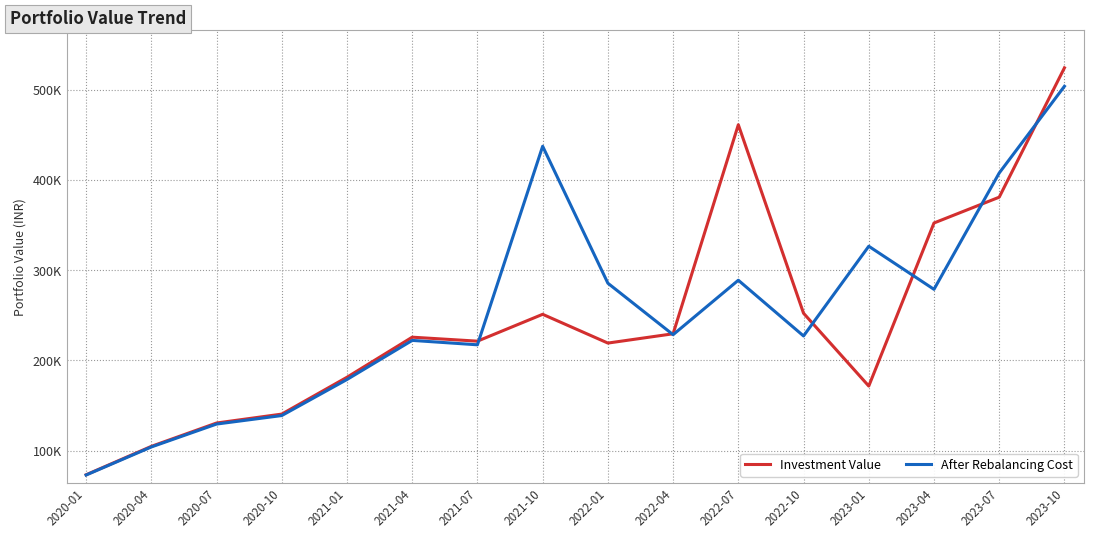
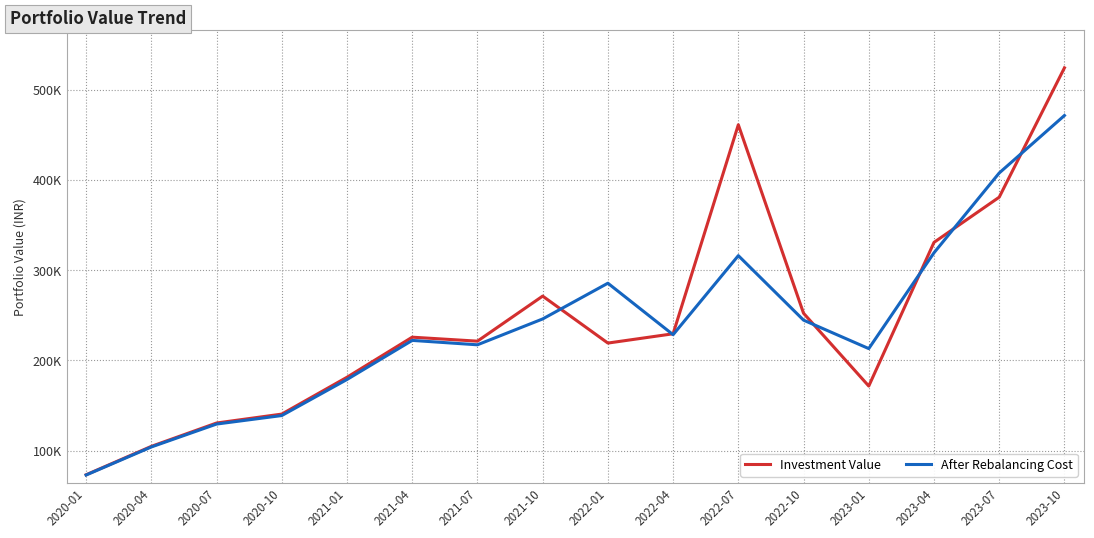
Investment Value, 2021-10: 250000 -> 270000
After Rebalancing Cost, 2021-10: 440000 -> 250000
After Rebalancing Cost, 2022-07: 290000 -> 320000
After Rebalancing Cost, 2022-10: 230000 -> 240000
After Rebalancing Cost, 2023-01: 330000 -> 210000
Investment Value, 2023-04: 350000 -> 330000
After Rebalancing Cost, 2023-04: 280000 -> 320000
After Rebalancing Cost, 2023-10: 500000 -> 470000
